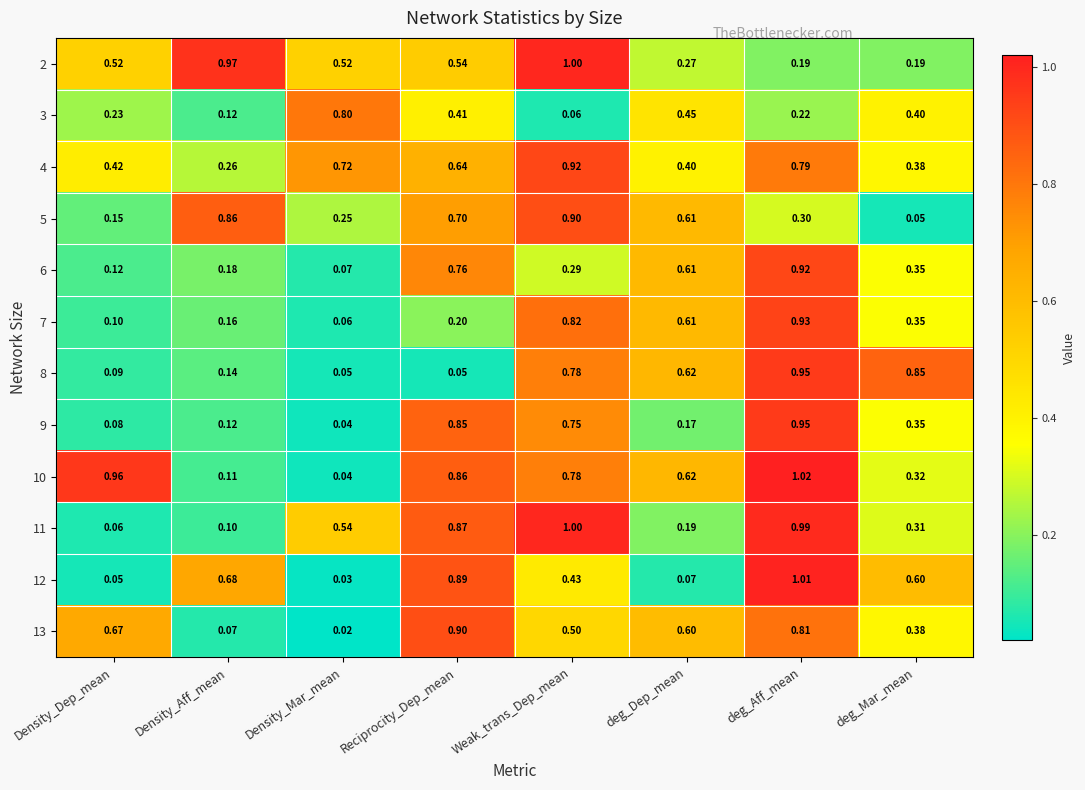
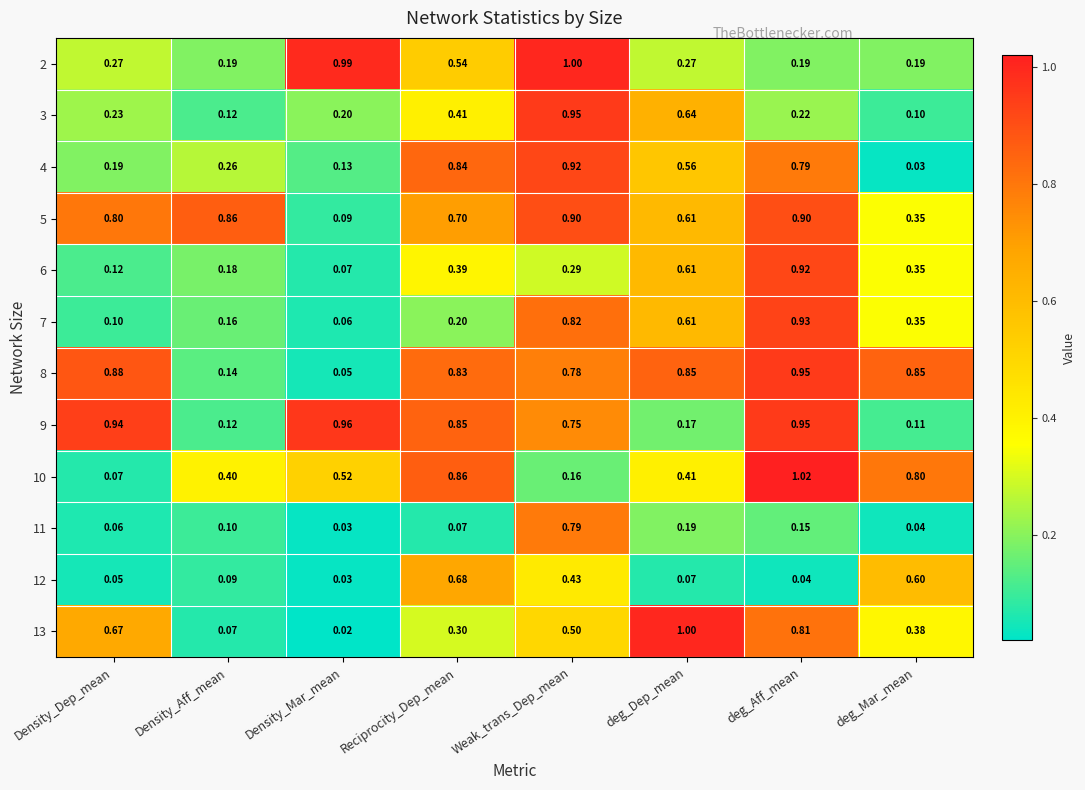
2, Density_Dep_mean: 0.52 -> 0.27
2, Density_Aff_mean: 0.97 -> 0.19
2, Density_Mar_mean: 0.52 -> 0.99
3, Density_Mar_mean: 0.80 -> 0.20
3, Weak_trans_Dep_mean: 0.06 -> 0.95
3, deg_Dep_mean: 0.45 -> 0.64
3, deg_Mar_mean: 0.40 -> 0.10
4, Density_Dep_mean: 0.42 -> 0.19
4, Density_Mar_mean: 0.72 -> 0.13
4, Reciprocity_Dep_mean: 0.64 -> 0.84
4, deg_Dep_mean: 0.40 -> 0.56
4, deg_Mar_mean: 0.38 -> 0.03
5, Density_Dep_mean: 0.15 -> 0.80
5, Density_Mar_mean: 0.25 -> 0.09
5, deg_Aff_mean: 0.30 -> 0.90
5, deg_Mar_mean: 0.05 -> 0.35
6, Reciprocity_Dep_mean: 0.76 -> 0.39
8, Density_Dep_mean: 0.09 -> 0.88
8, Reciprocity_Dep_mean: 0.05 -> 0.83
8, deg_Dep_mean: 0.62 -> 0.85
9, Density_Dep_mean: 0.08 -> 0.94
9, Density_Mar_mean: 0.04 -> 0.96
9, deg_Mar_mean: 0.35 -> 0.11
10, Density_Dep_mean: 0.96 -> 0.07
10, Density_Aff_mean: 0.11 -> 0.40
10, Density_Mar_mean: 0.04 -> 0.52
10, Weak_trans_Dep_mean: 0.78 -> 0.16
10, deg_Dep_mean: 0.62 -> 0.41
10, deg_Mar_mean: 0.32 -> 0.80
11, Density_Mar_mean: 0.54 -> 0.03
11, Reciprocity_Dep_mean: 0.87 -> 0.07
11, Weak_trans_Dep_mean: 1.00 -> 0.79
11, deg_Aff_mean: 0.99 -> 0.15
11, deg_Mar_mean: 0.31 -> 0.04
12, Density_Aff_mean: 0.68 -> 0.09
12, Reciprocity_Dep_mean: 0.89 -> 0.68
12, deg_Aff_mean: 1.01 -> 0.04
13, Reciprocity_Dep_mean: 0.90 -> 0.30
13, deg_Dep_mean: 0.60 -> 1.00
